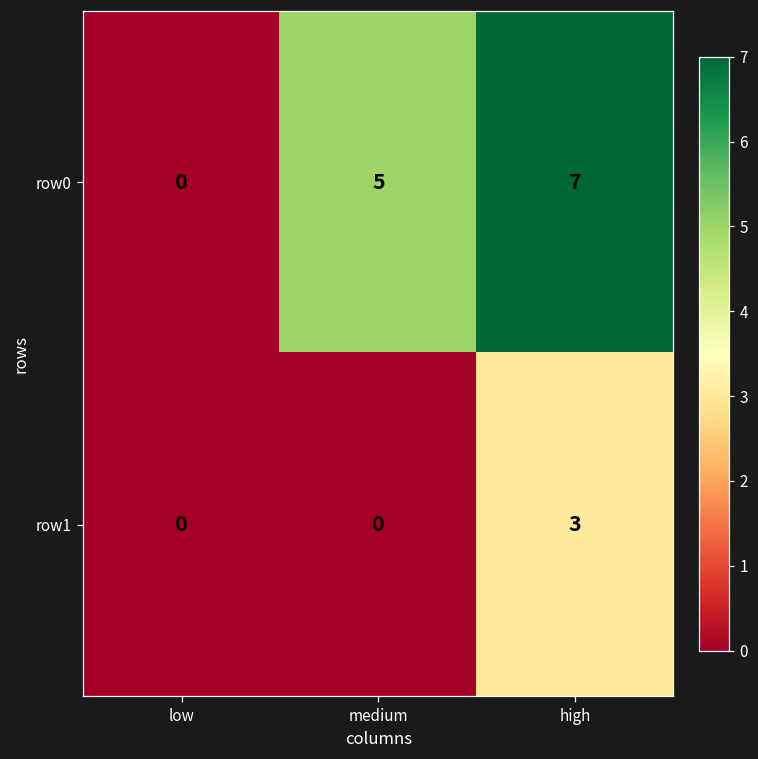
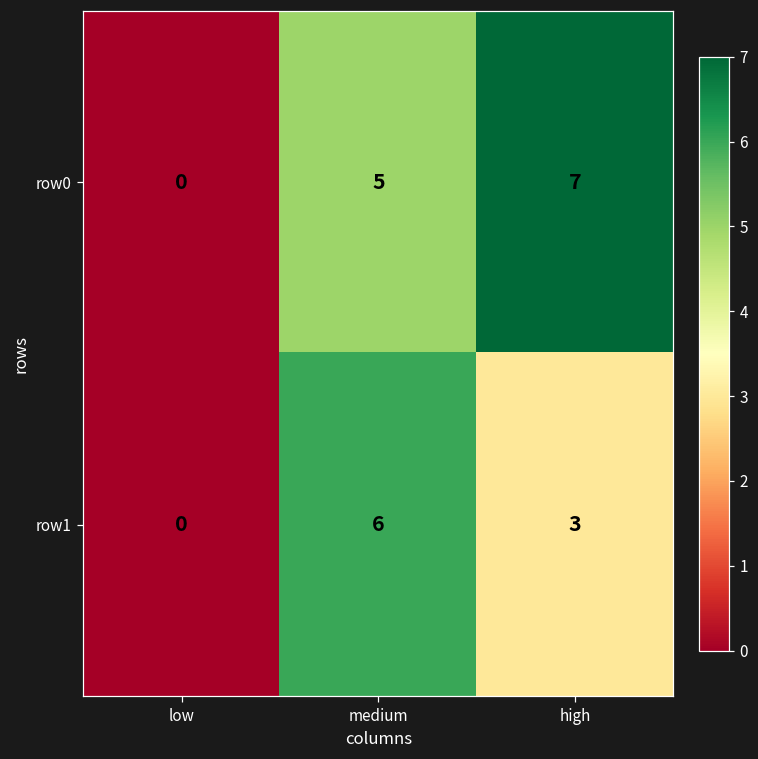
row1, medium: 0 -> 6
